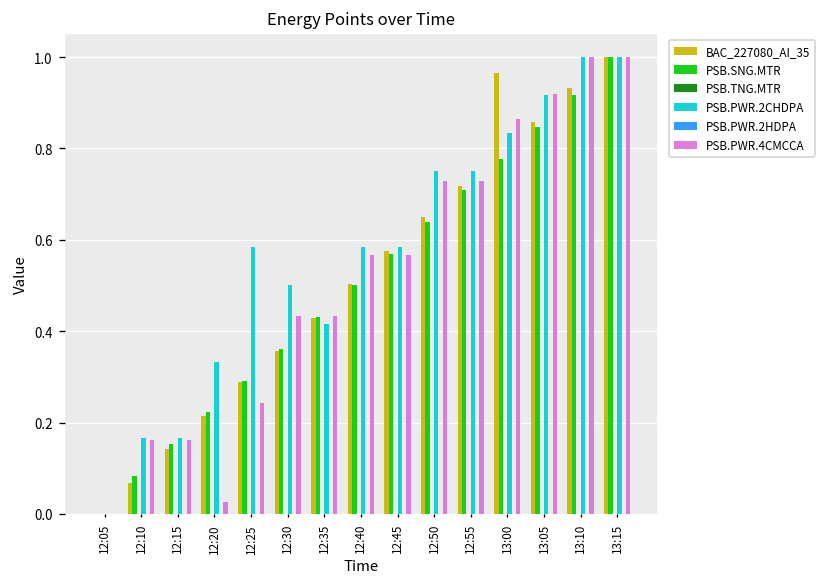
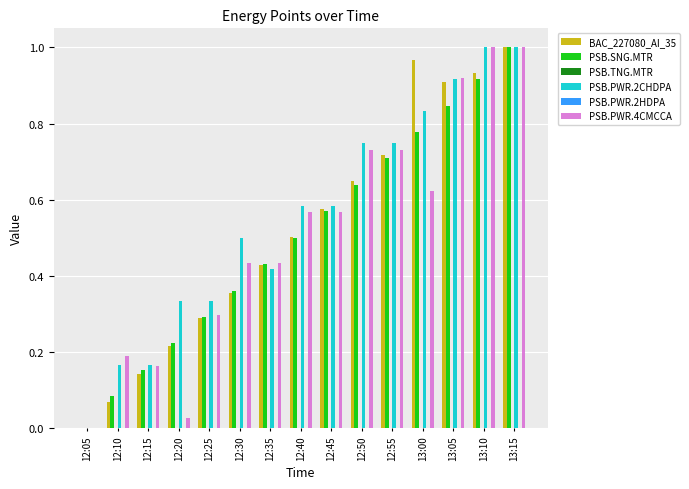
PSB.PWR.4CMCCA, 12:10: 0.16 -> 0.19
PSB.PWR.2CHDPA, 12:25: 0.58 -> 0.33
PSB.PWR.4CMCCA, 12:25: 0.24 -> 0.30
PSB.PWR.4CMCCA, 13:00: 0.86 -> 0.62
BAC_227080_AI_35, 13:05: 0.86 -> 0.91
